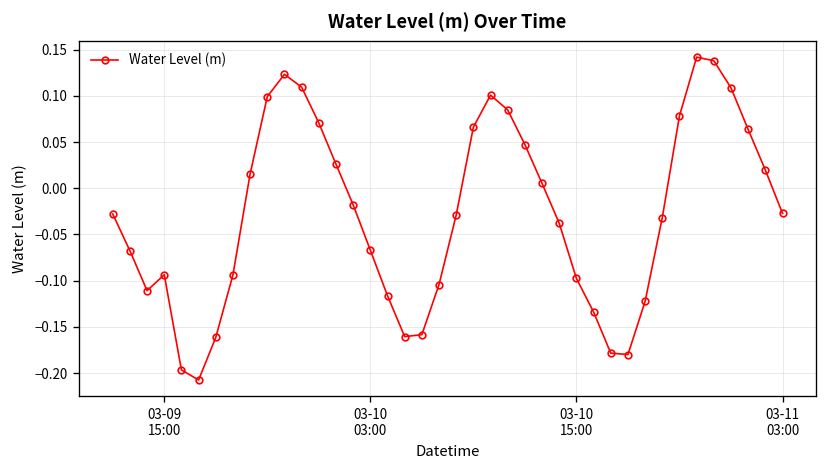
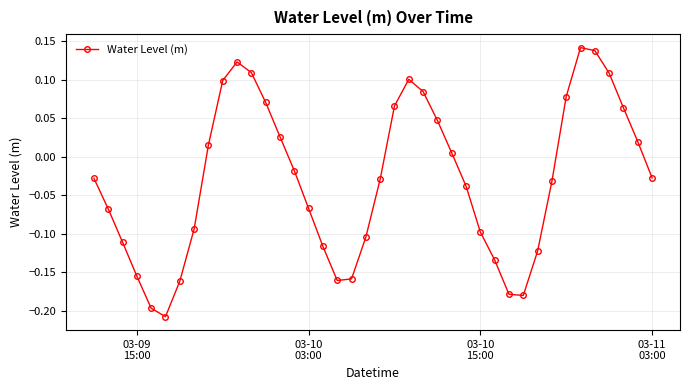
03-09 15:00: -0.09 -> -0.15
